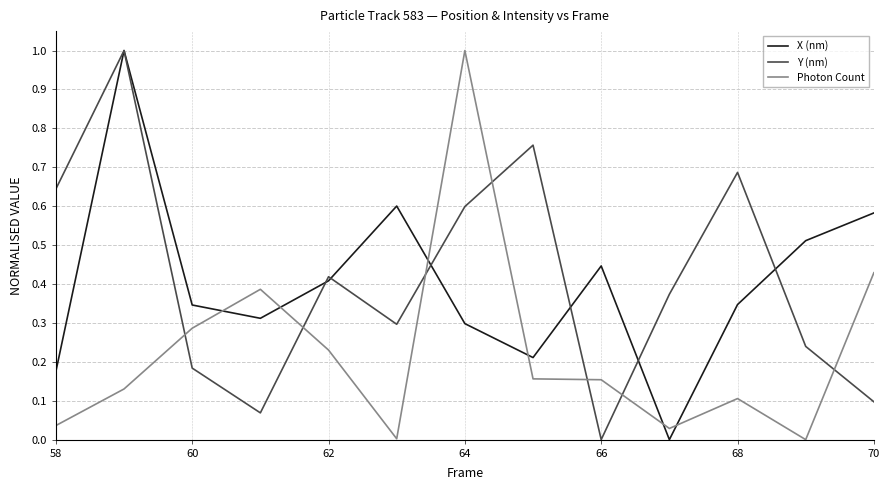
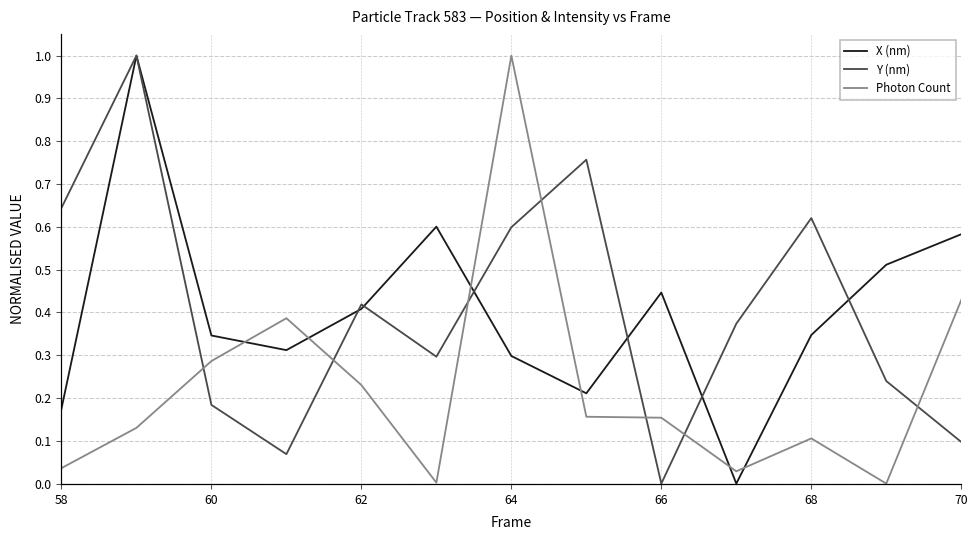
Y (nm), 68: 0.69 -> 0.62
